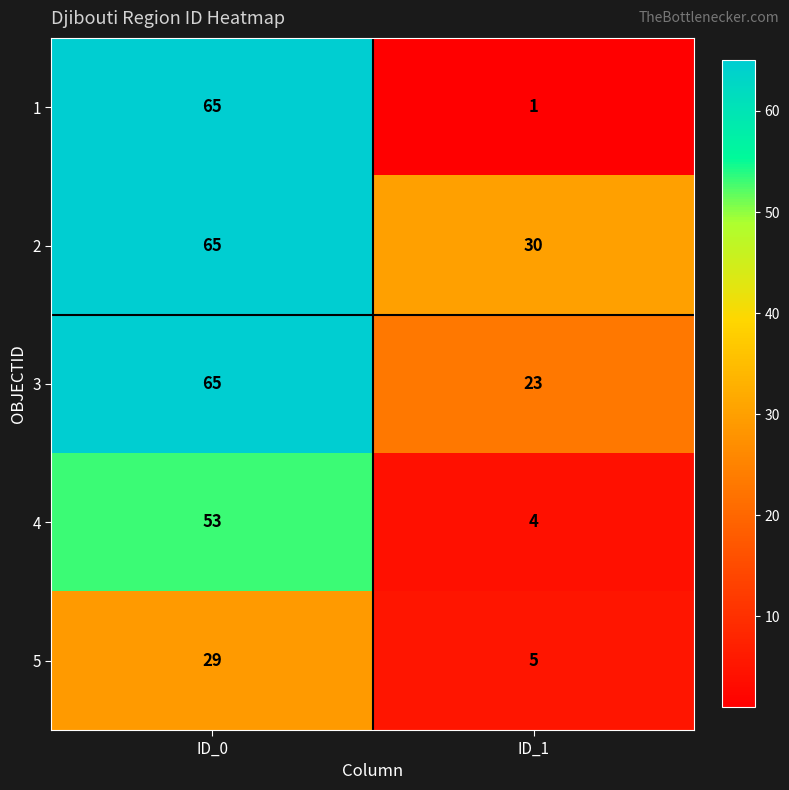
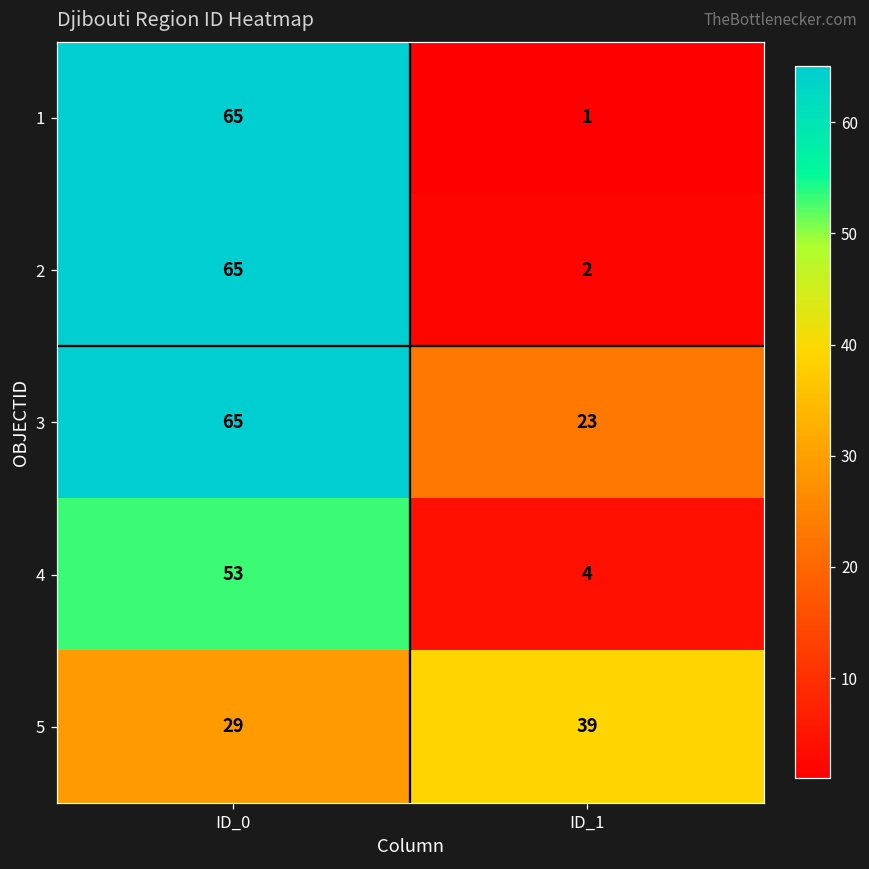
2, ID_1: 30 -> 2
5, ID_1: 5 -> 39
